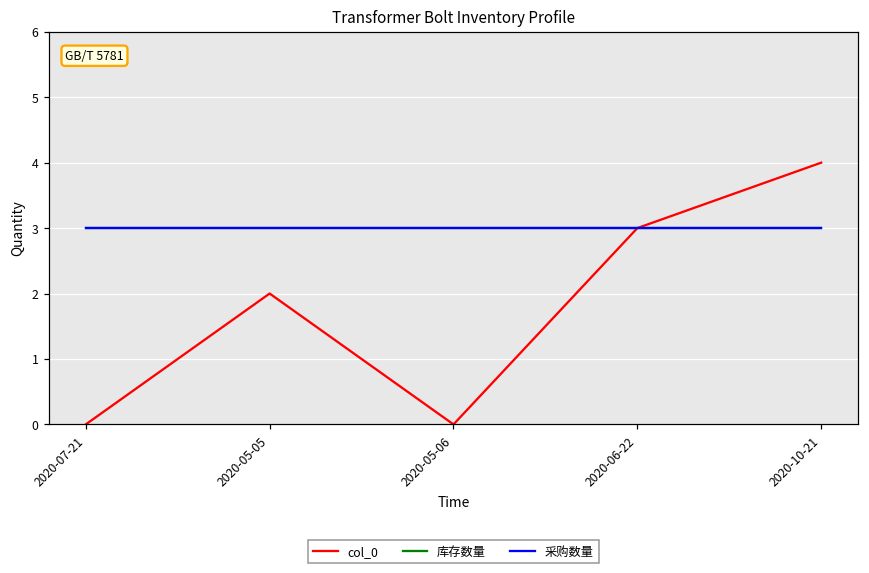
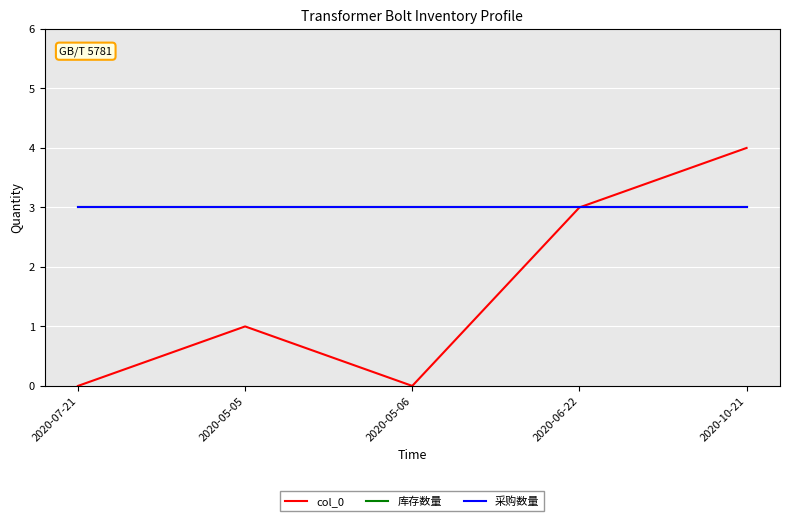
col_0, 2020-05-05: 2 -> 1
